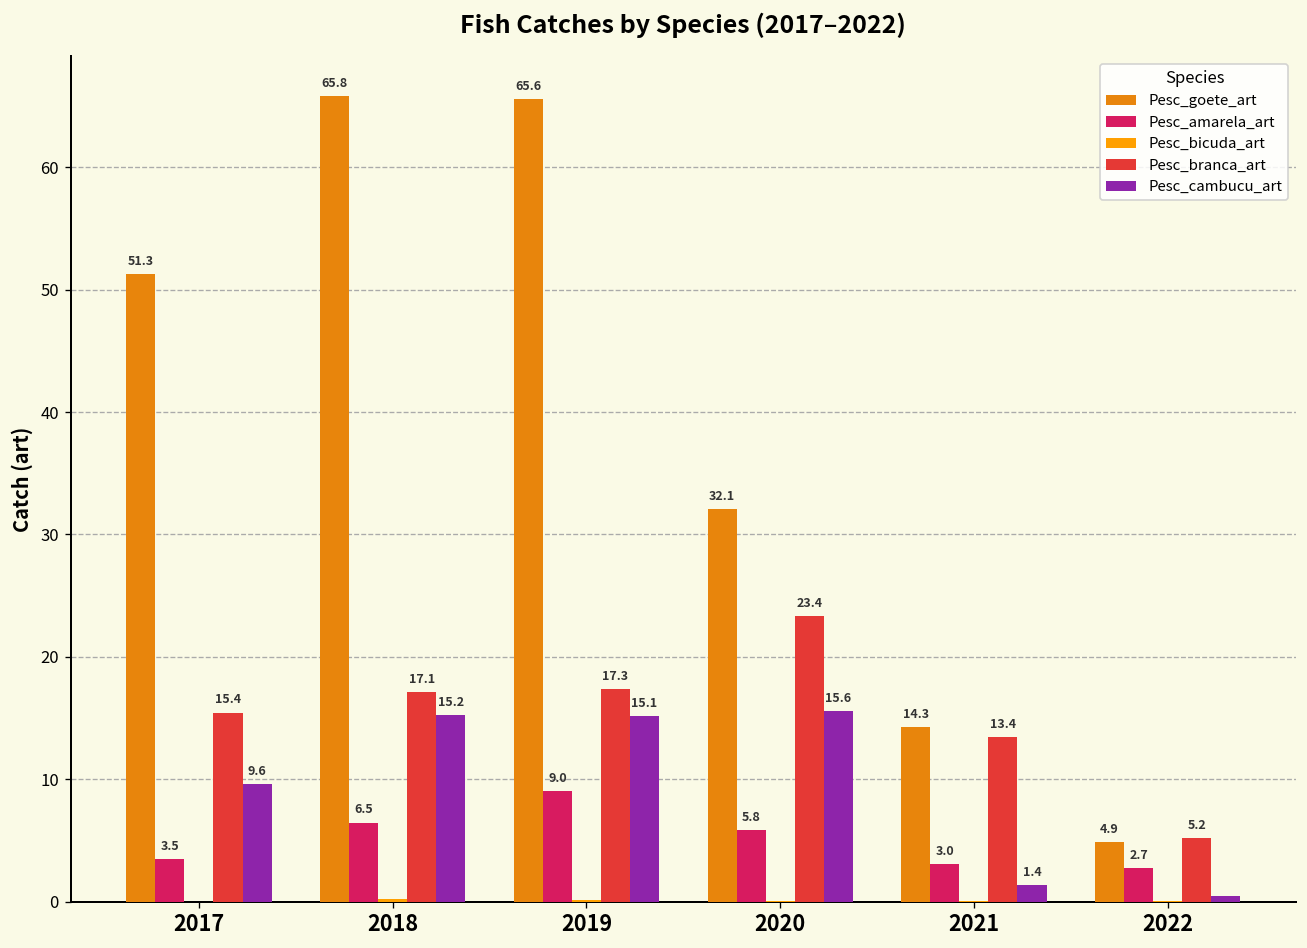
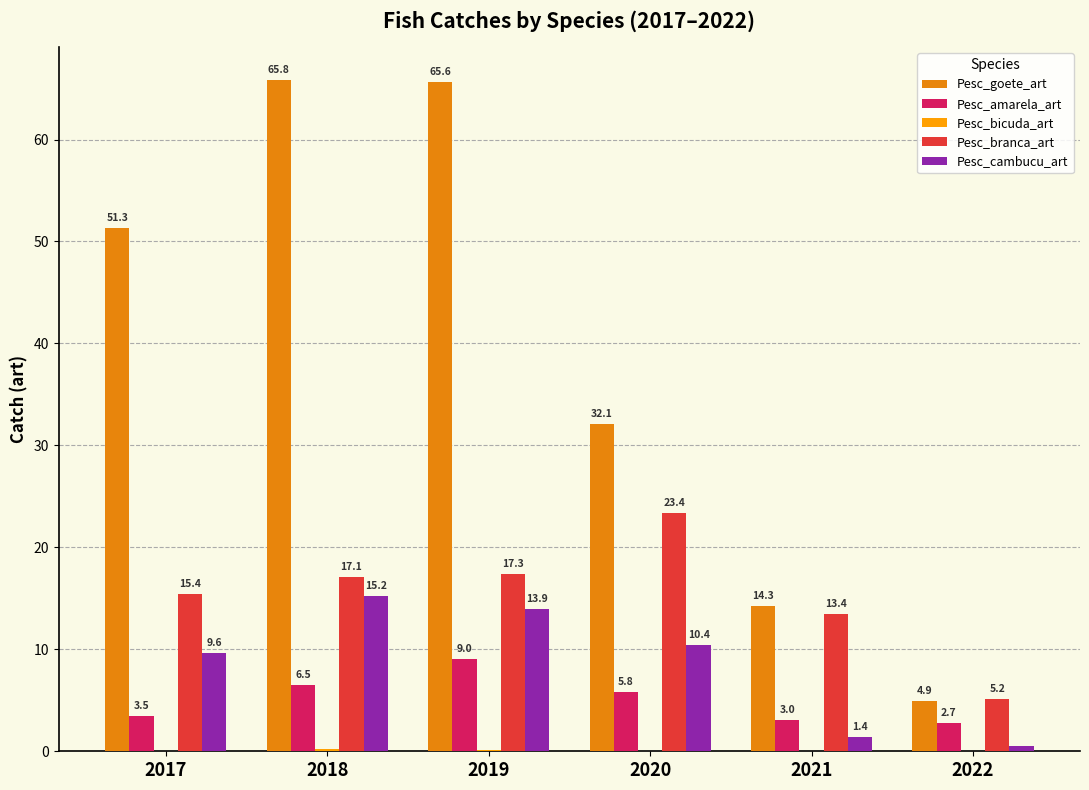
Pesc_cambucu_art, 2019: 15.1 -> 13.9
Pesc_cambucu_art, 2020: 15.6 -> 10.4
